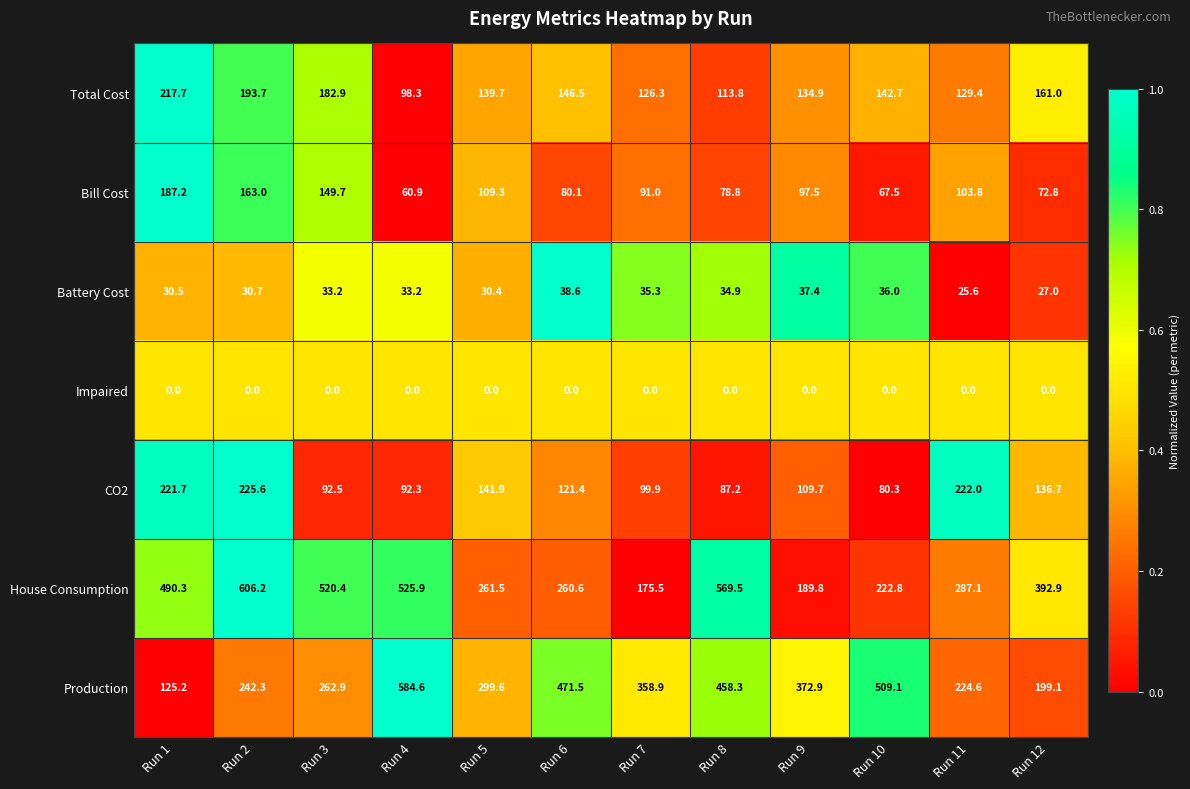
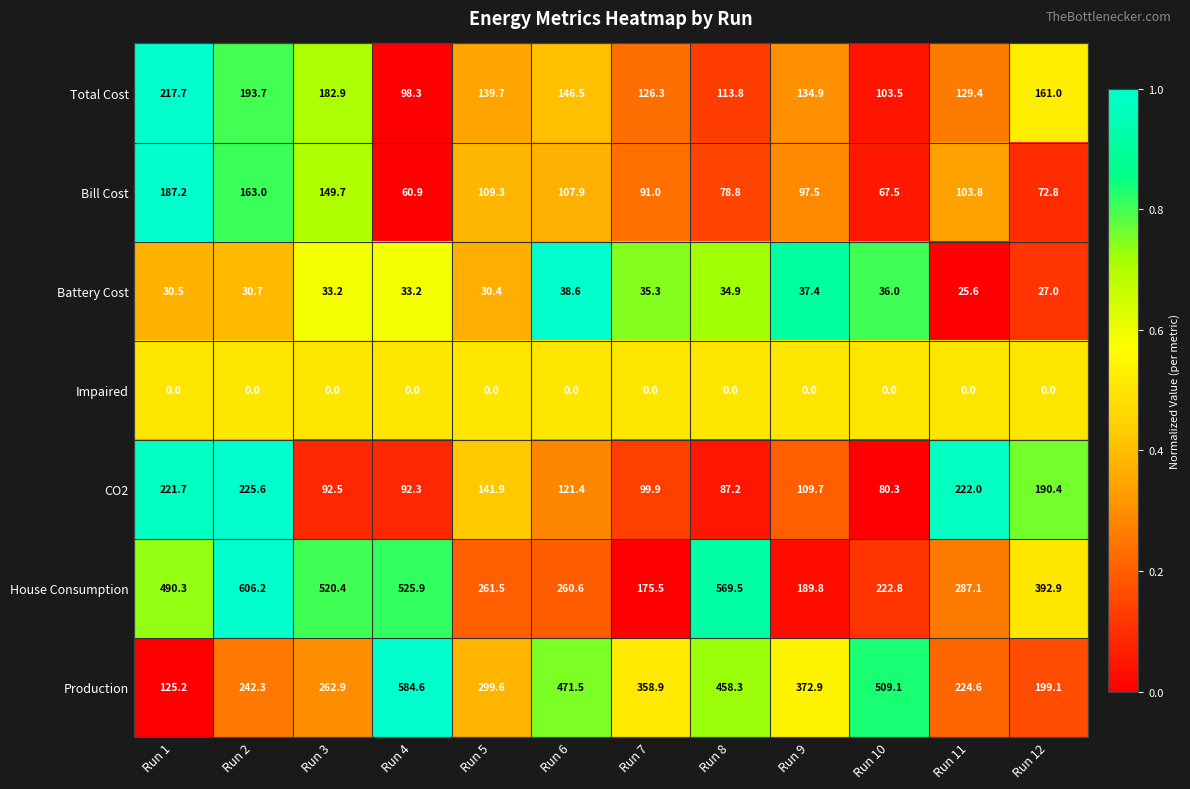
Total Cost, Run 10: 142.7 -> 103.5
Bill Cost, Run 6: 80.1 -> 107.9
CO2, Run 12: 136.7 -> 190.4
